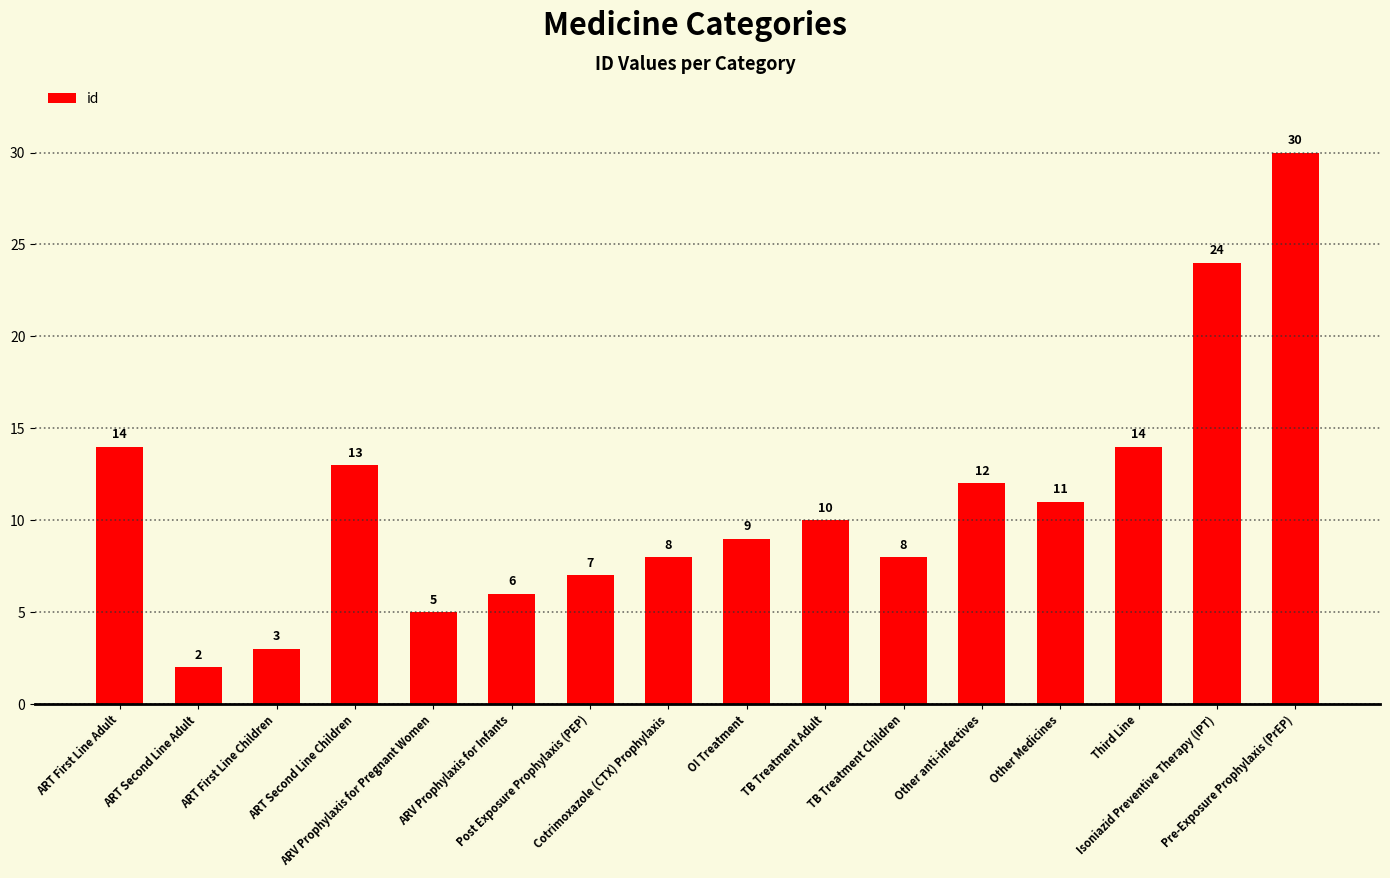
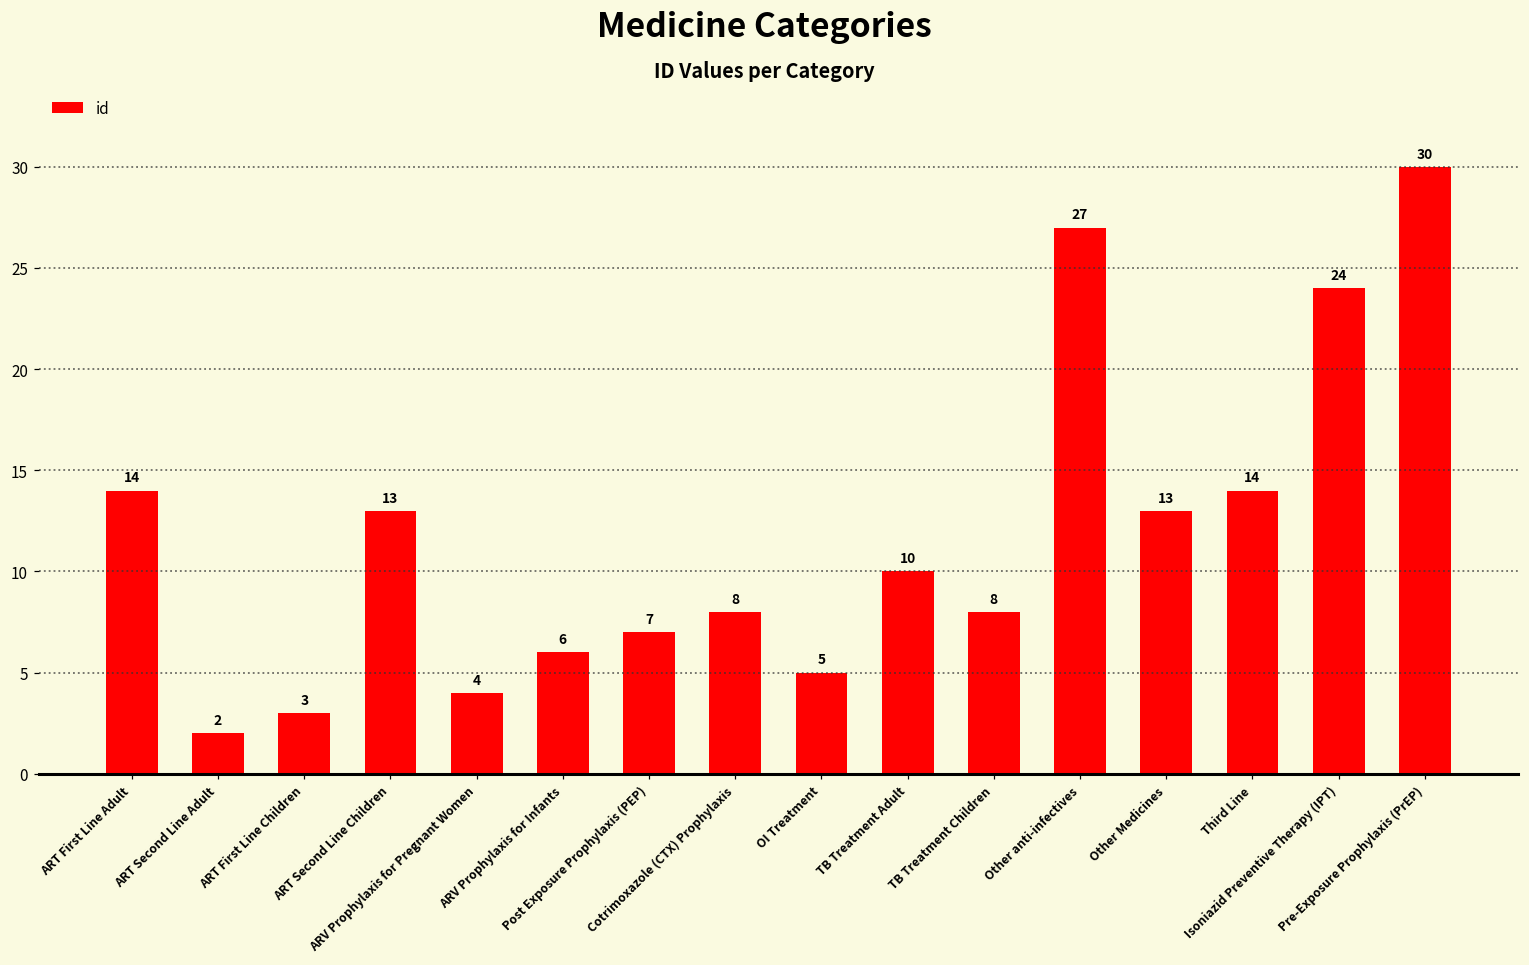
ARV Prophylaxis for Pregnant Women: 5 -> 4
OI Treatment: 9 -> 5
Other anti-infectives: 12 -> 27
Other Medicines: 11 -> 13
